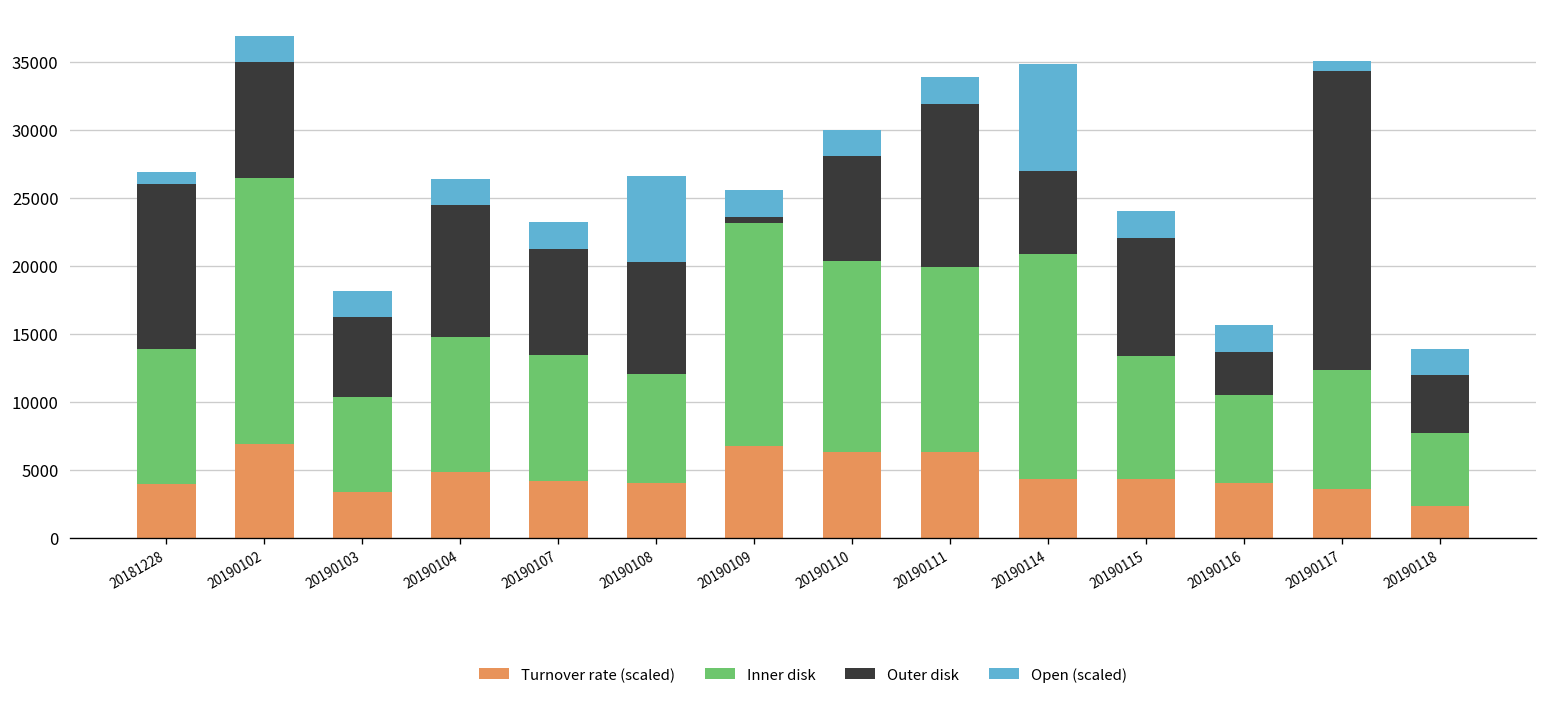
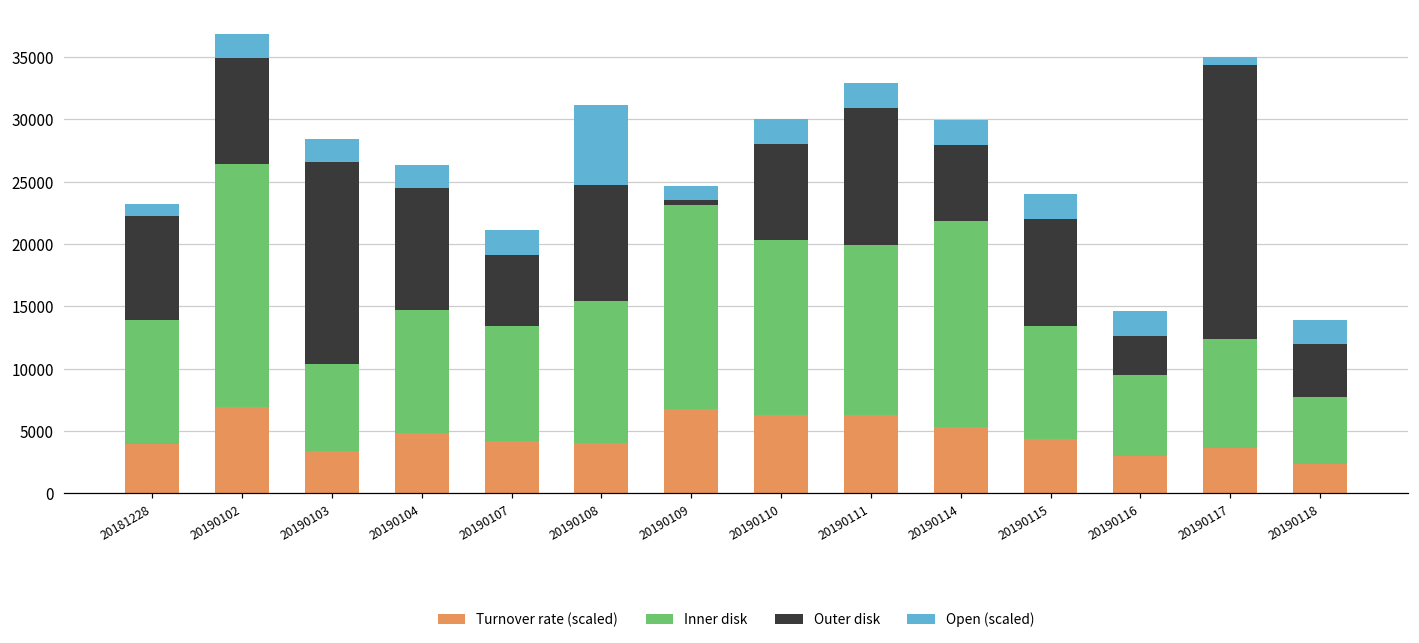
Outer disk, 20181228: 12100 -> 8400
Outer disk, 20190103: 5900 -> 16200
Outer disk, 20190107: 7800 -> 5700
Inner disk, 20190108: 8000 -> 11400
Outer disk, 20190108: 8200 -> 9400
Open (scaled), 20190109: 2000 -> 1100
Outer disk, 20190111: 12000 -> 11000
Turnover rate (scaled), 20190114: 4300 -> 5300
Open (scaled), 20190114: 7900 -> 2000
Turnover rate (scaled), 20190116: 4000 -> 3000
